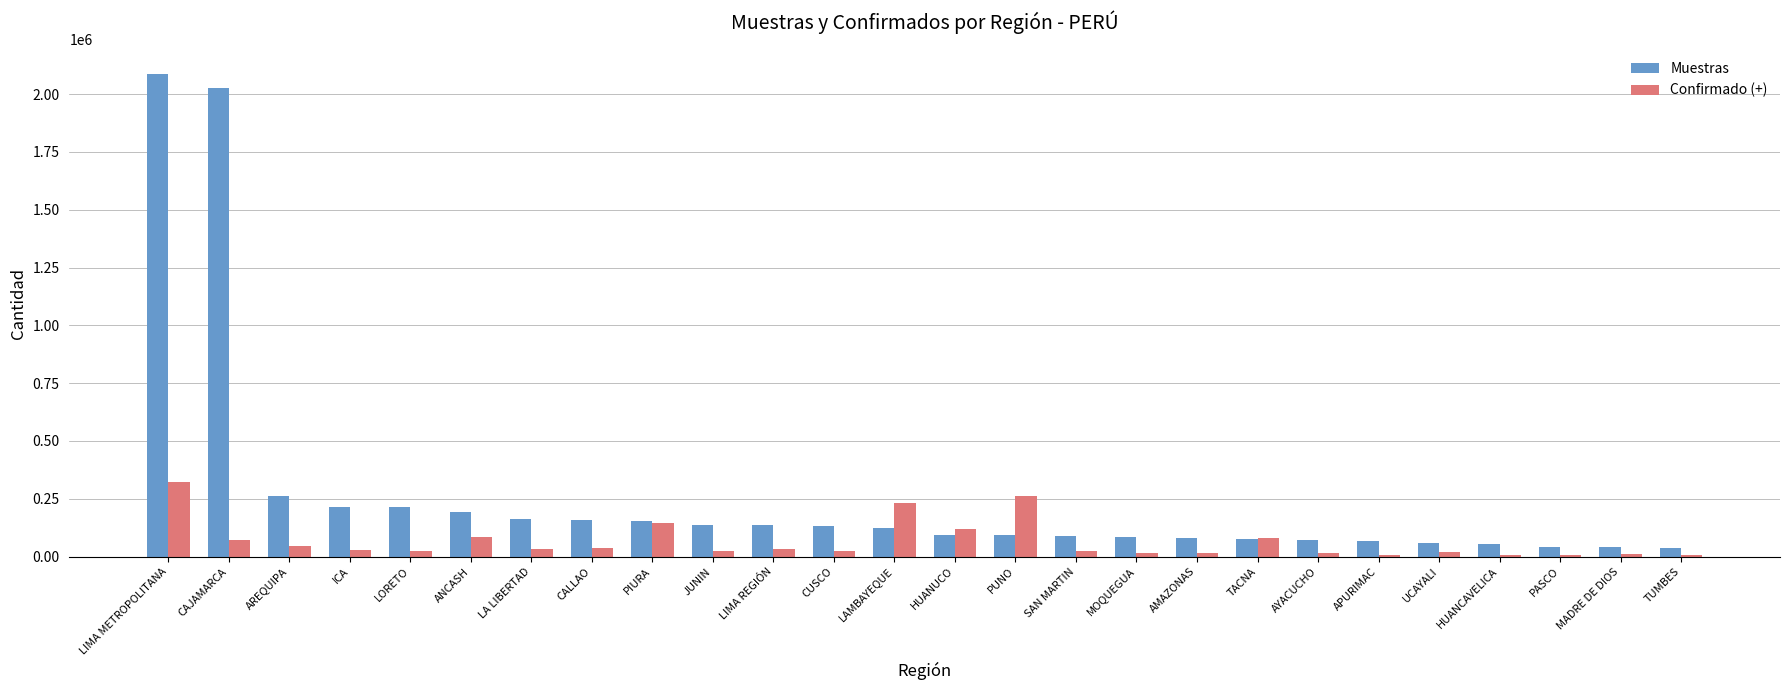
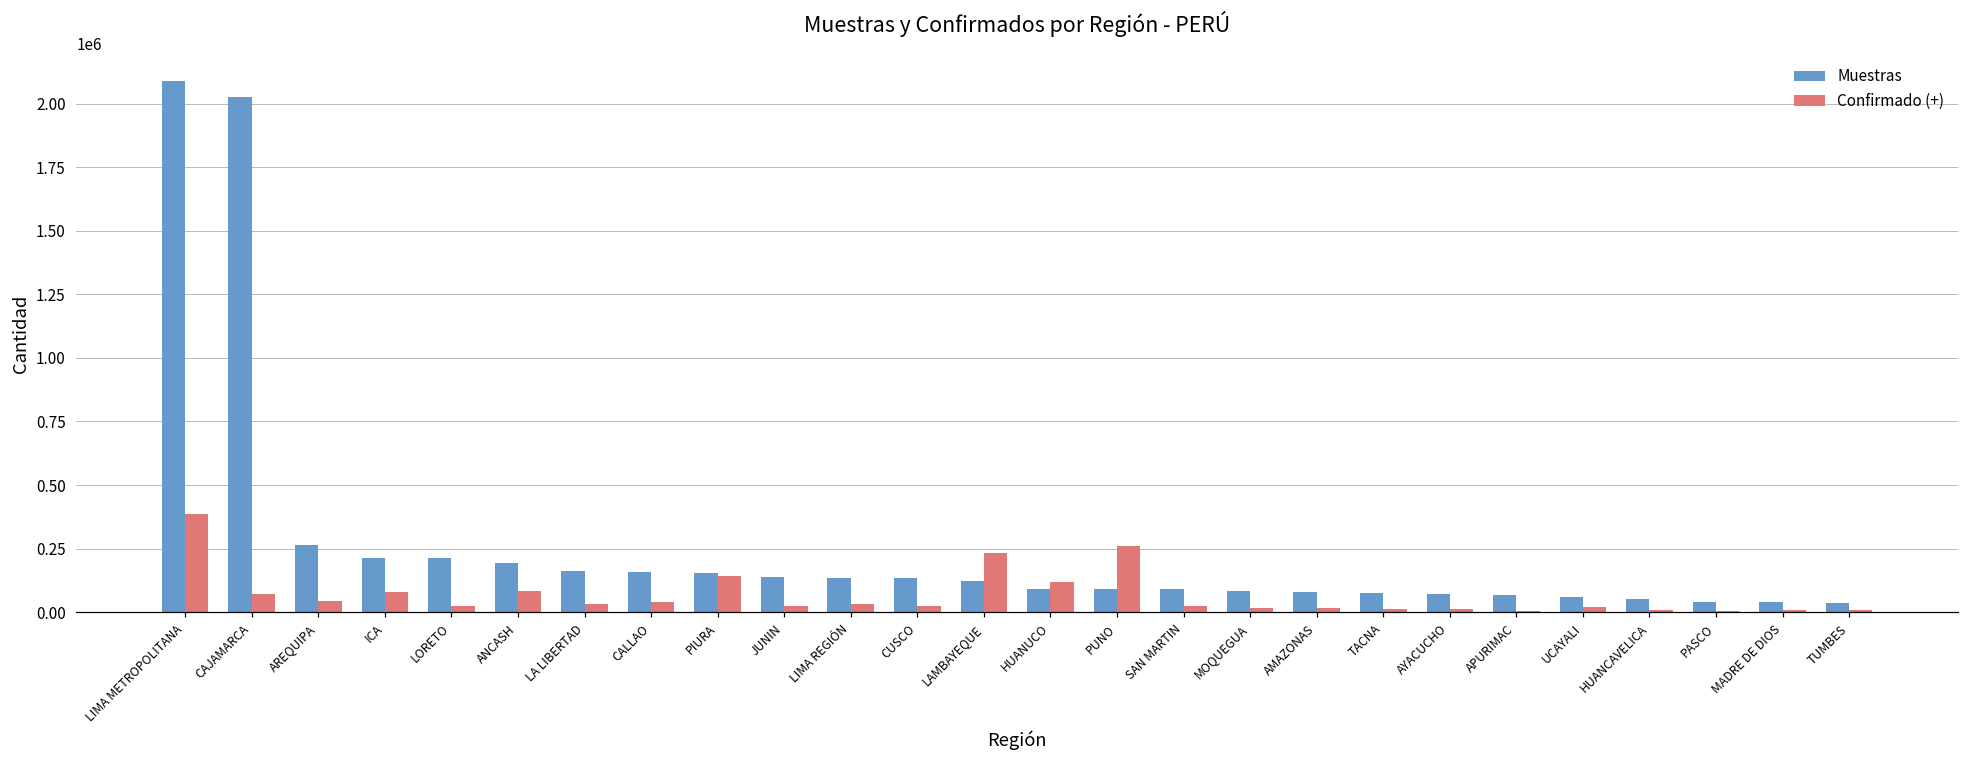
Confirmado (+), LIMA METROPOLITANA: 320000 -> 390000
Confirmado (+), ICA: 30000 -> 80000
Confirmado (+), TACNA: 80000 -> 10000
